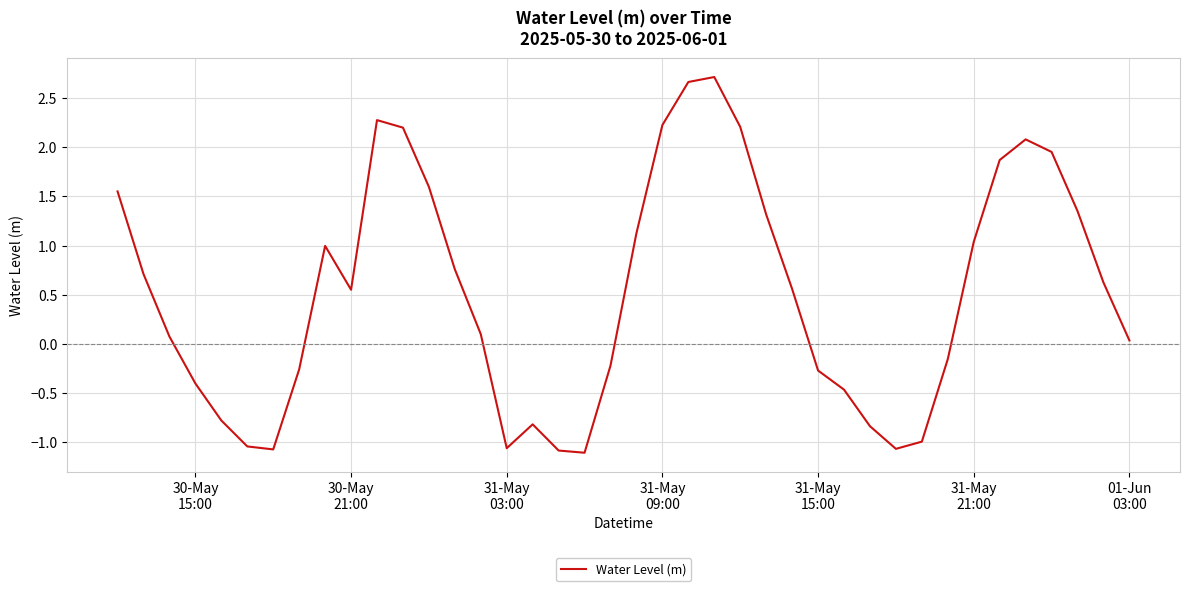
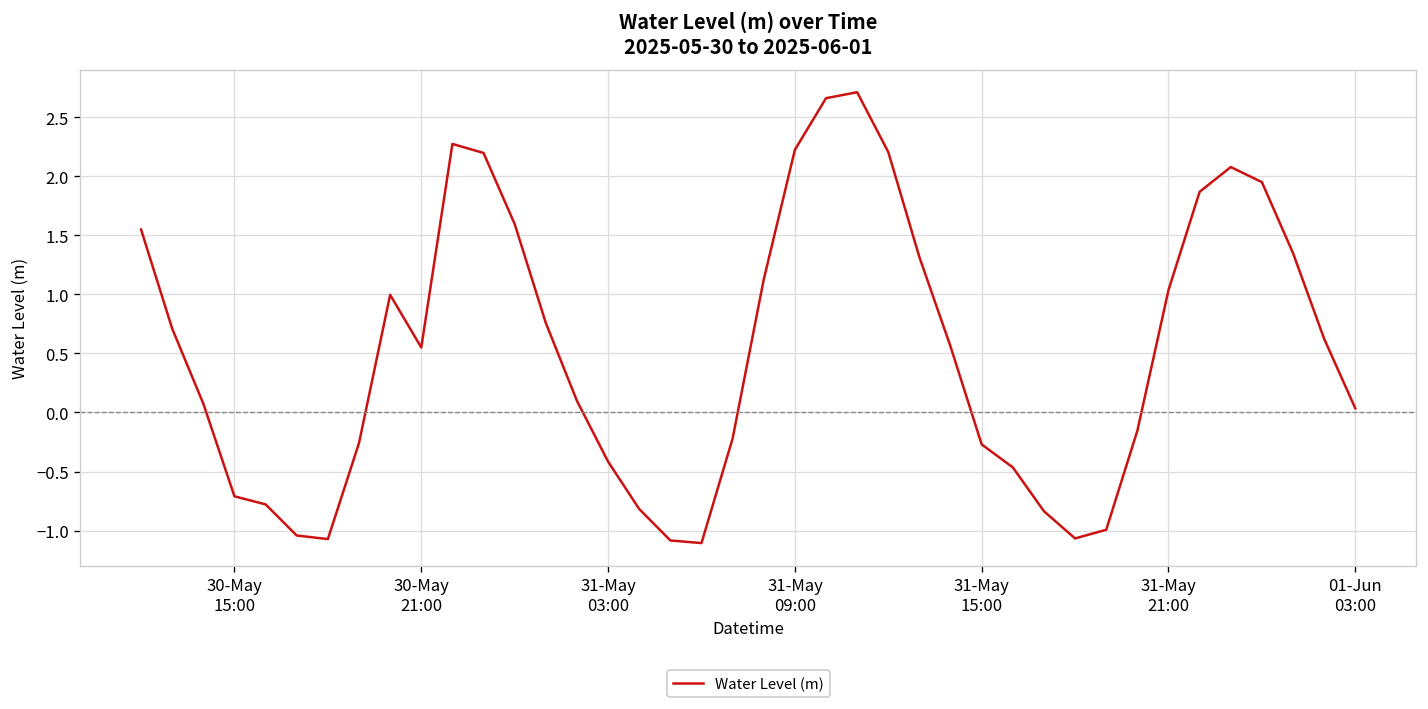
30-May 15:00: -0.4 -> -0.7
31-May 03:00: -1.1 -> -0.4
